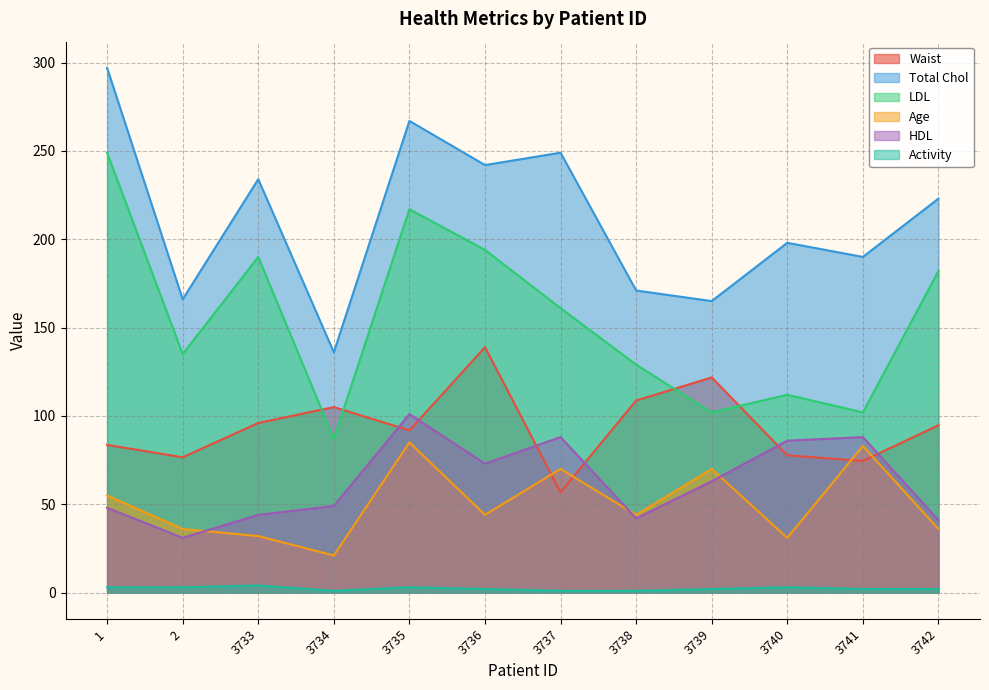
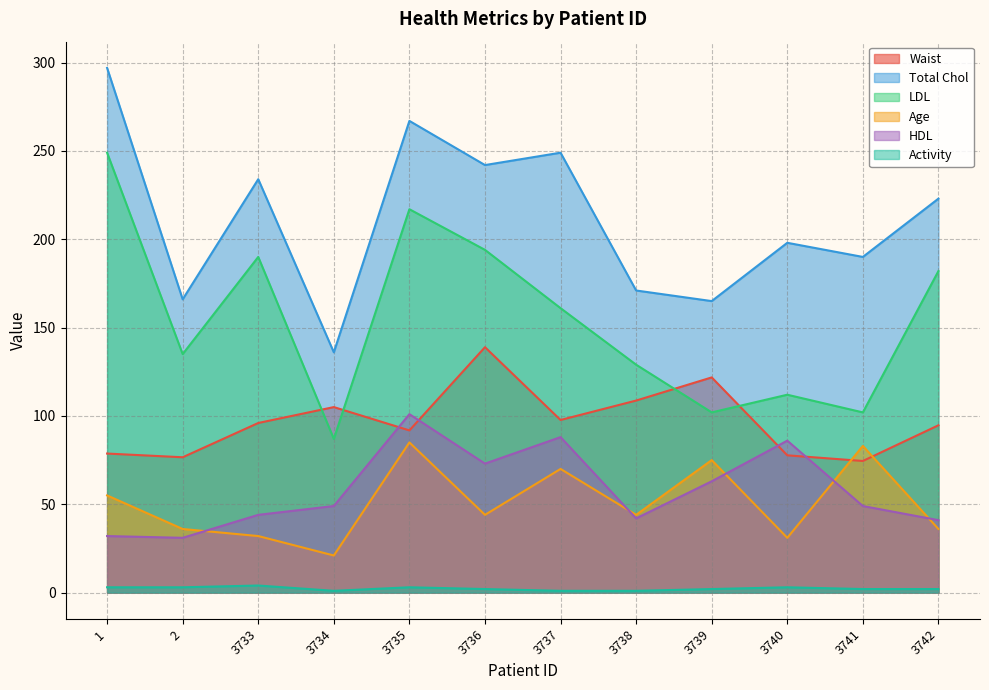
Waist, 1: 84 -> 79
HDL, 1: 48 -> 32
Waist, 3737: 57 -> 98
Age, 3739: 70 -> 75
HDL, 3741: 88 -> 49
